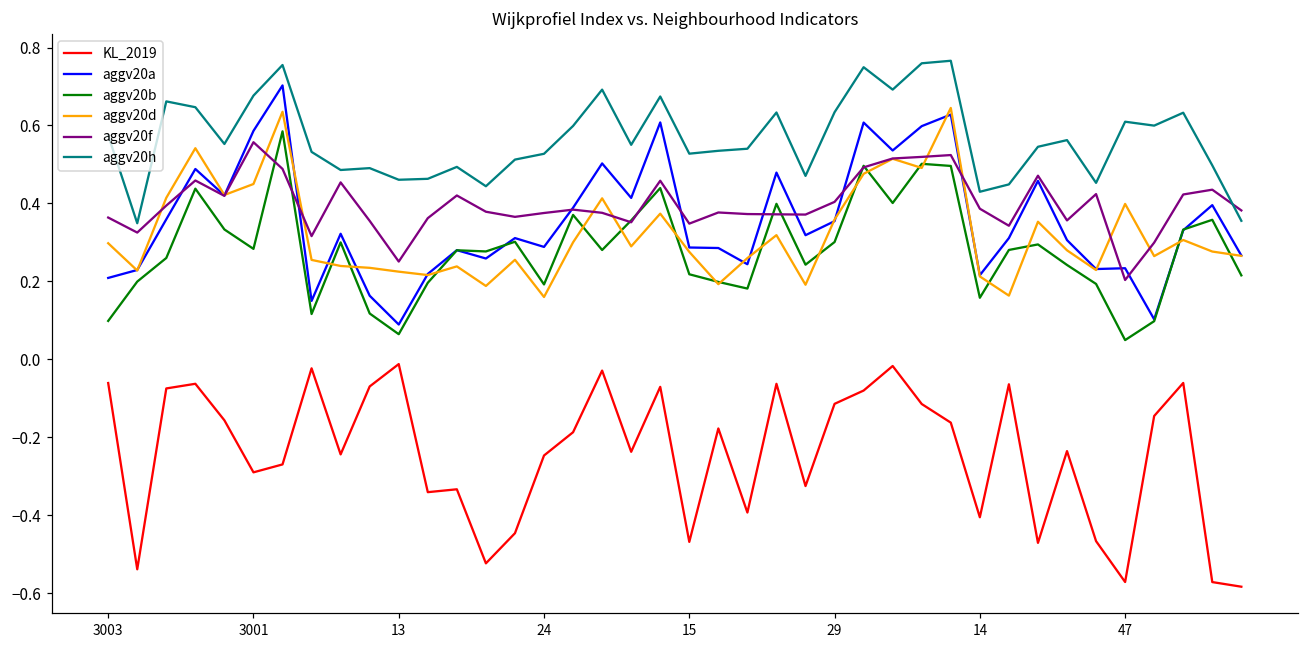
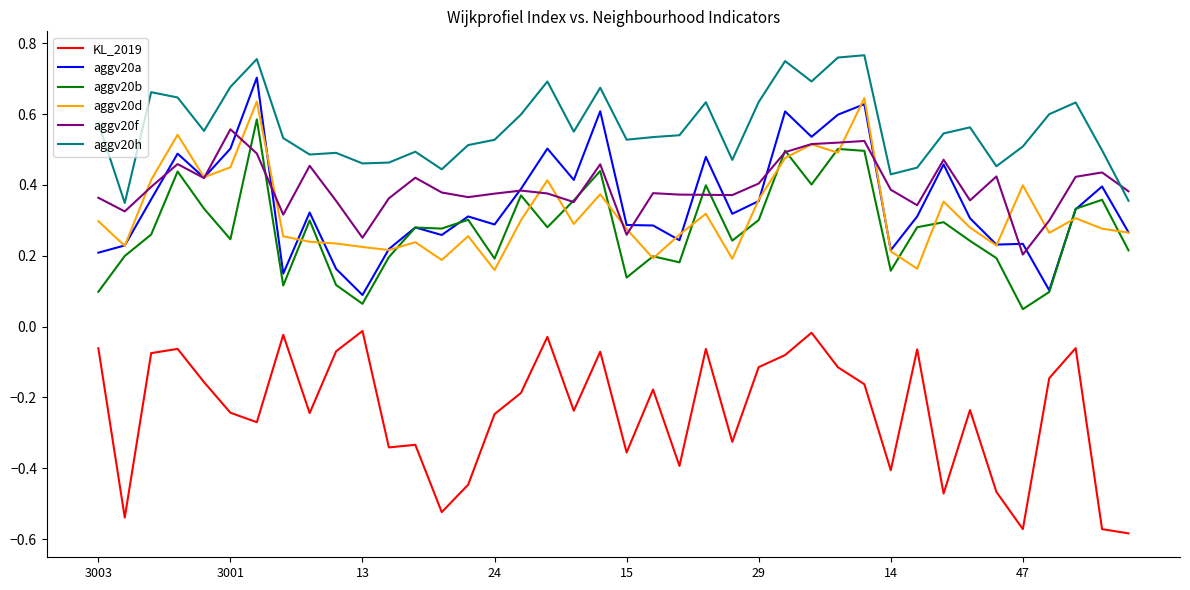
KL_2019, 3001: -0.29 -> -0.24
aggv20a, 3001: 0.59 -> 0.50
aggv20b, 3001: 0.28 -> 0.25
KL_2019, 15: -0.47 -> -0.36
aggv20b, 15: 0.22 -> 0.14
aggv20f, 15: 0.35 -> 0.26
aggv20h, 47: 0.61 -> 0.51
